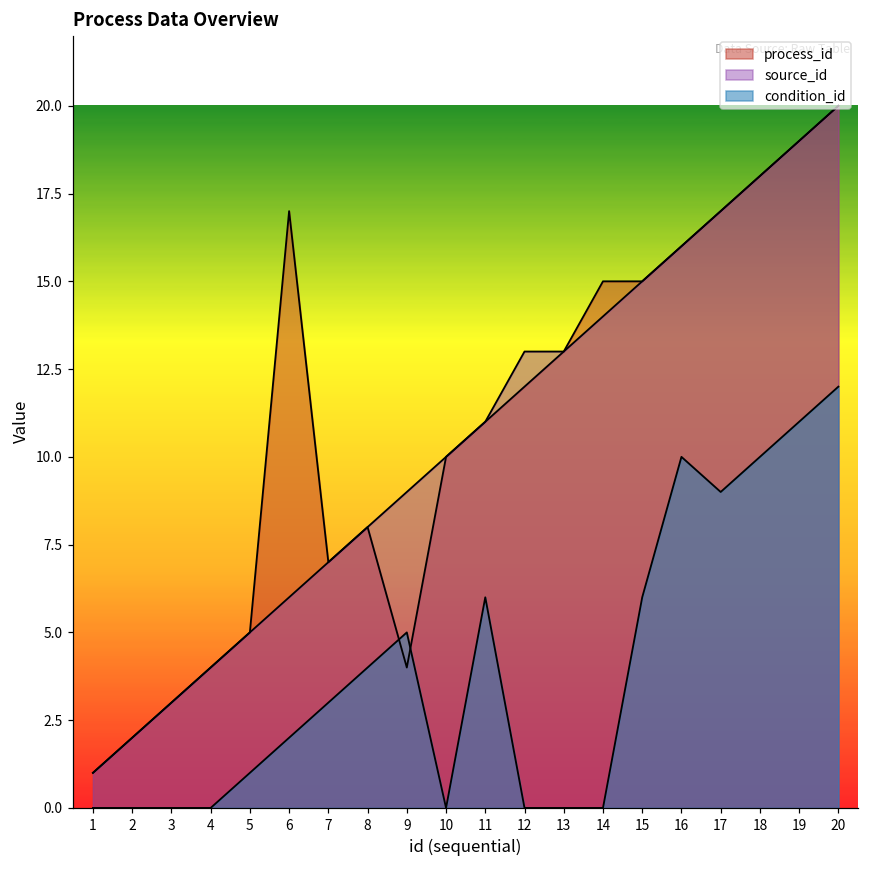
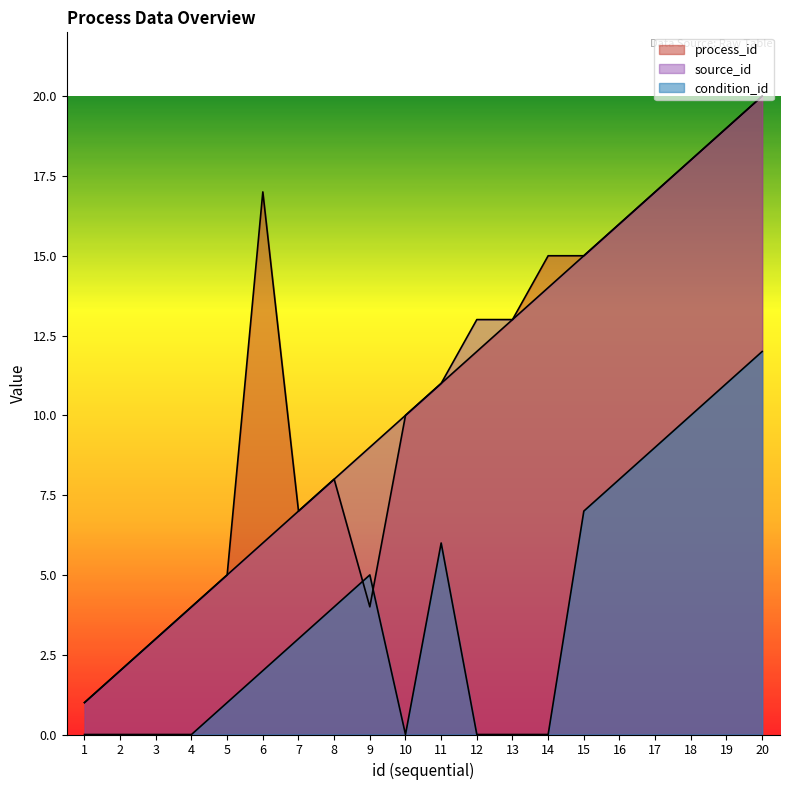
condition_id, 15: 6 -> 7
condition_id, 16: 10 -> 8
